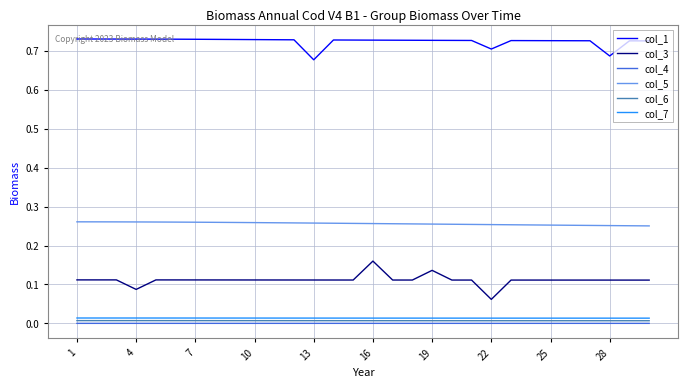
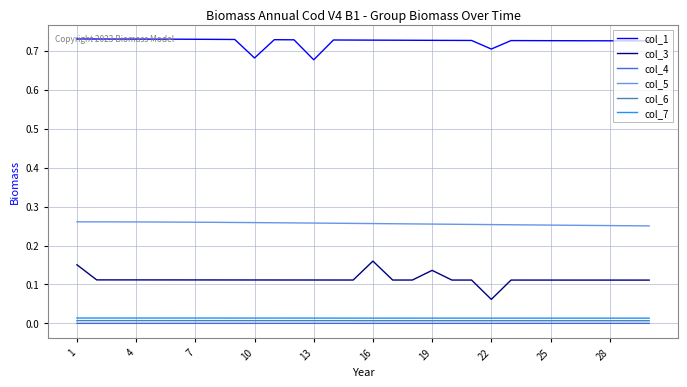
col_3, 1: 0.11 -> 0.15
col_3, 4: 0.09 -> 0.11
col_1, 10: 0.73 -> 0.68
col_1, 28: 0.69 -> 0.73
